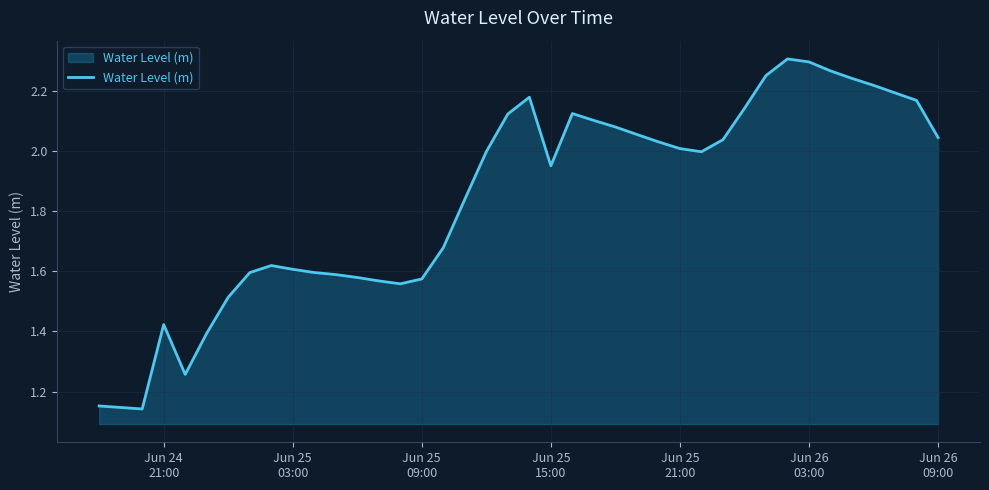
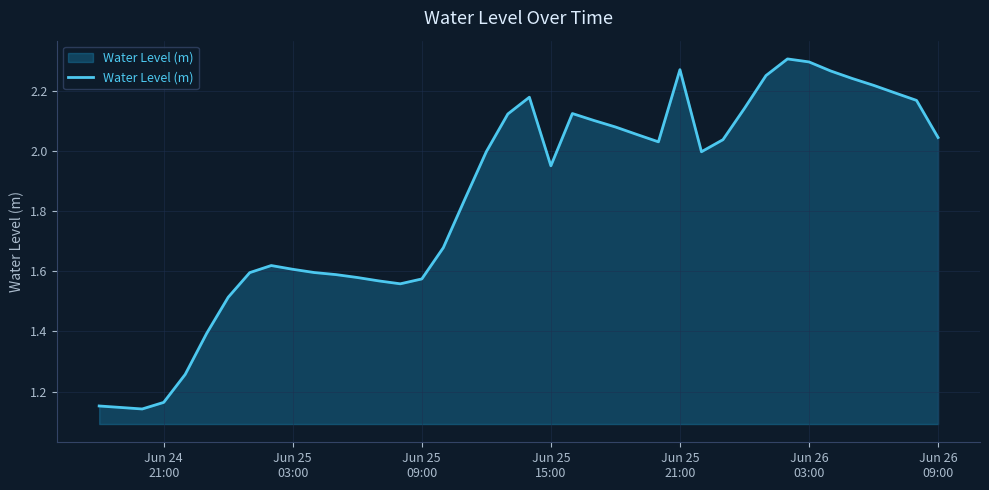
Jun 24 21:00: 1.42 -> 1.16
Jun 25 21:00: 2.01 -> 2.27
